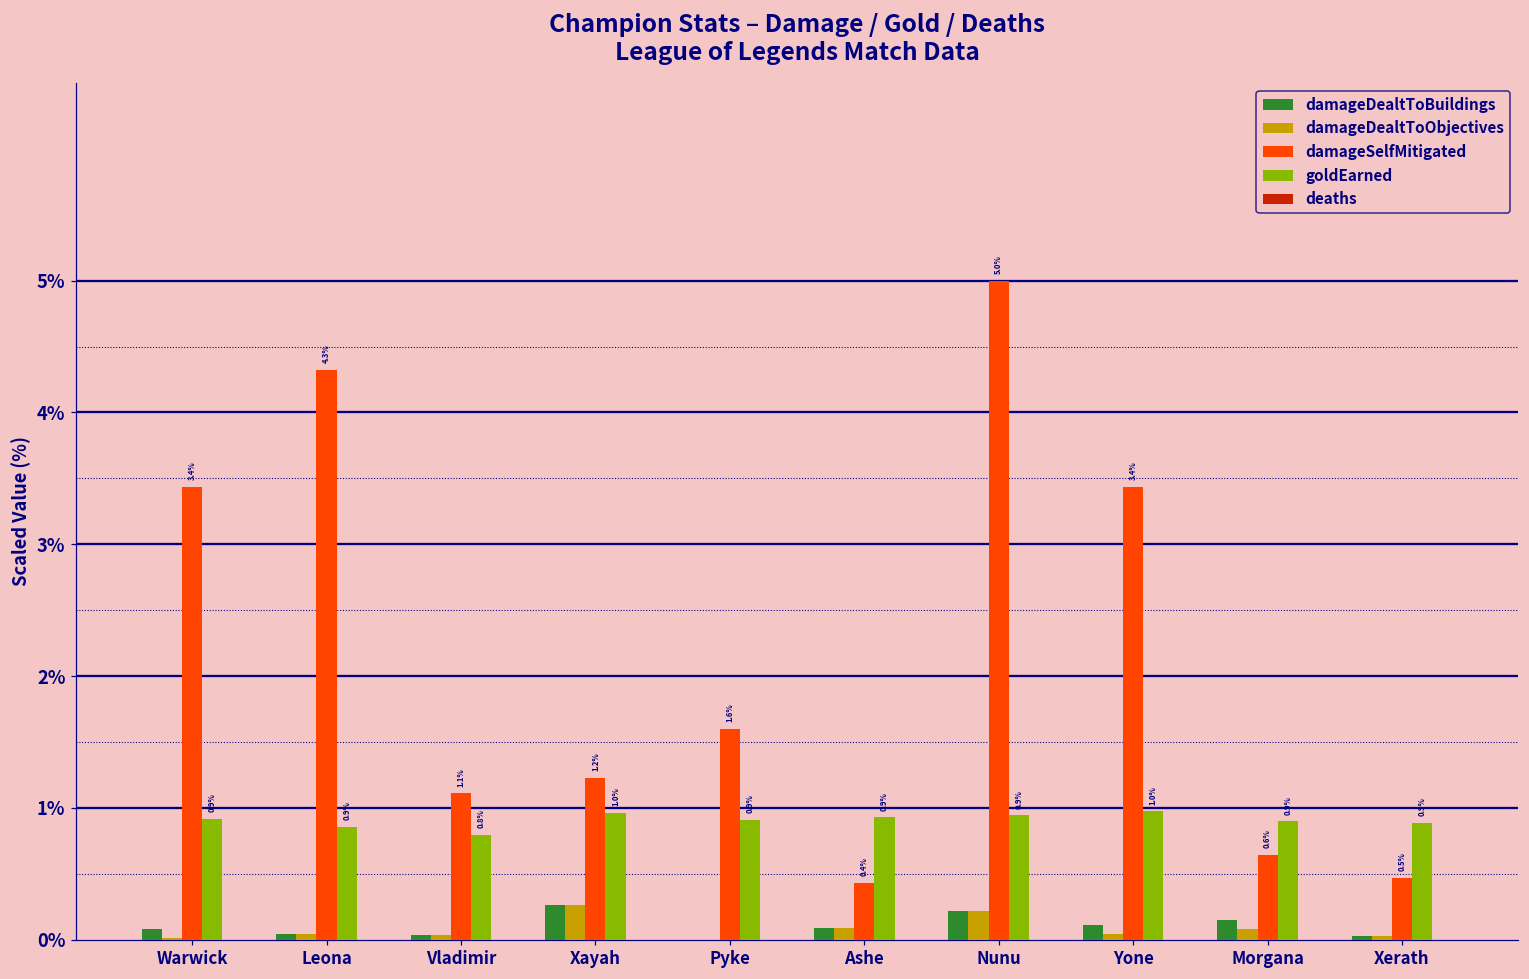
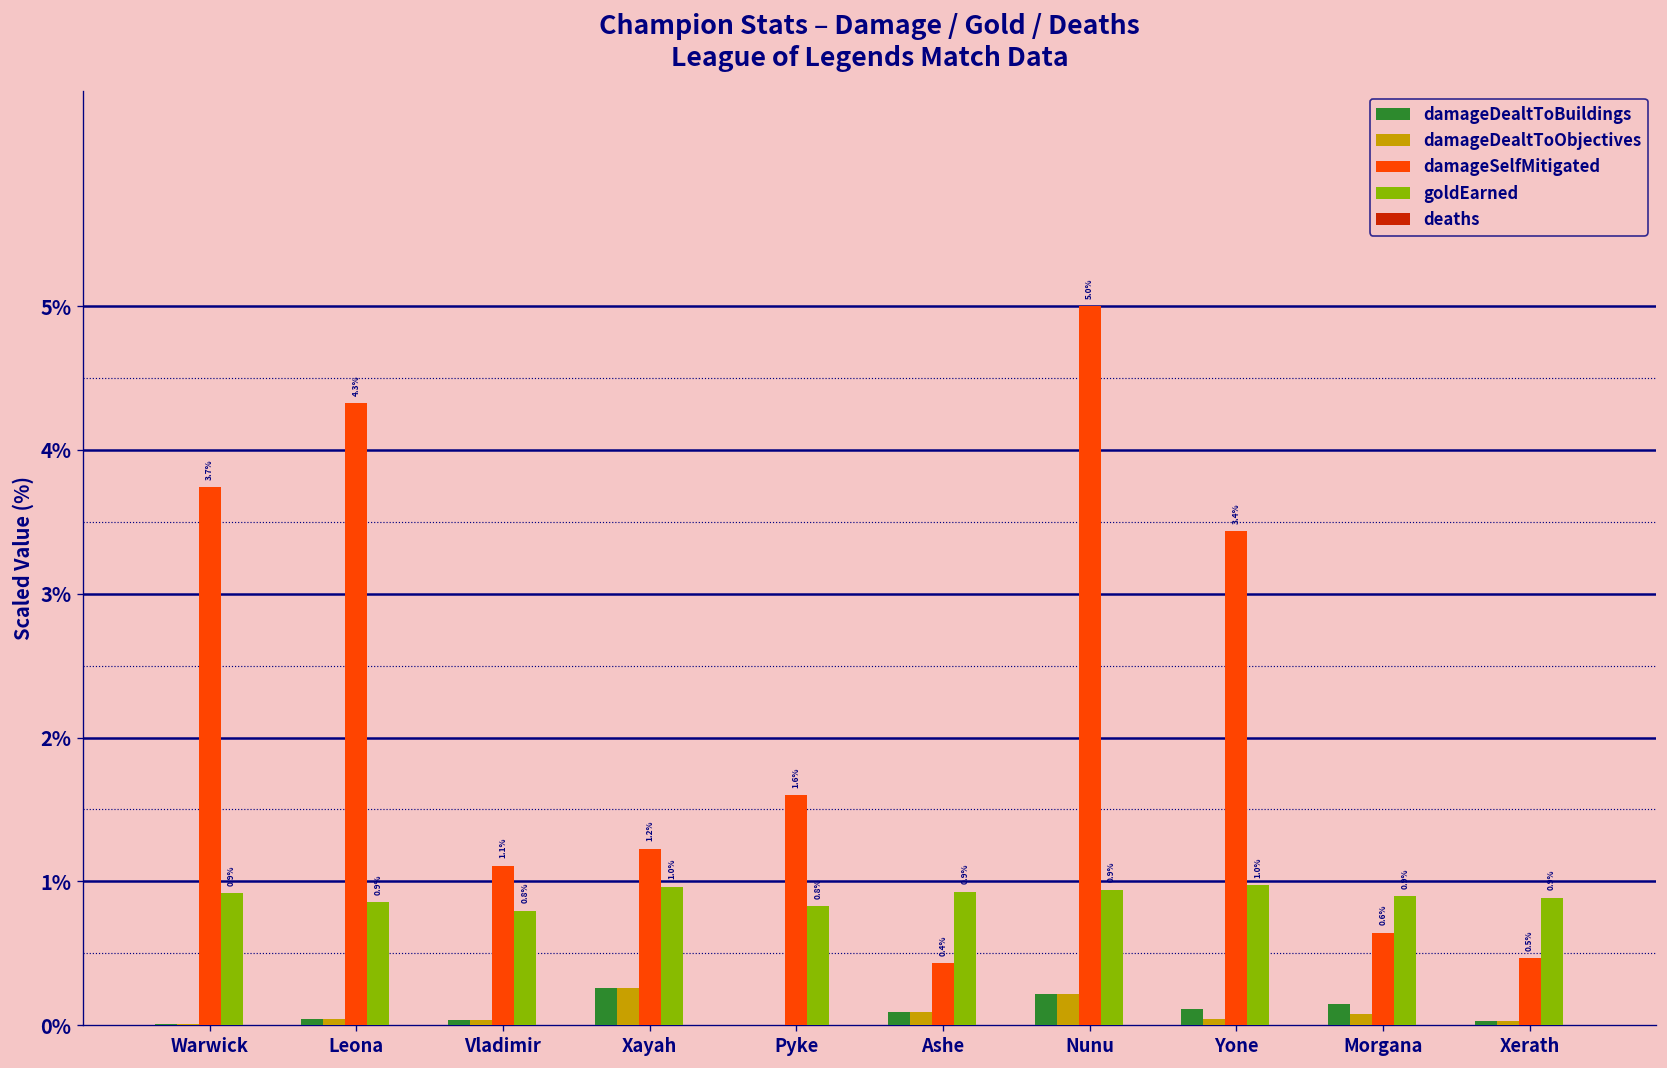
damageDealtToBuildings, Warwick: 0.08% -> 0.01%
damageSelfMitigated, Warwick: 3.4% -> 3.7%
goldEarned, Pyke: 0.9% -> 0.8%
